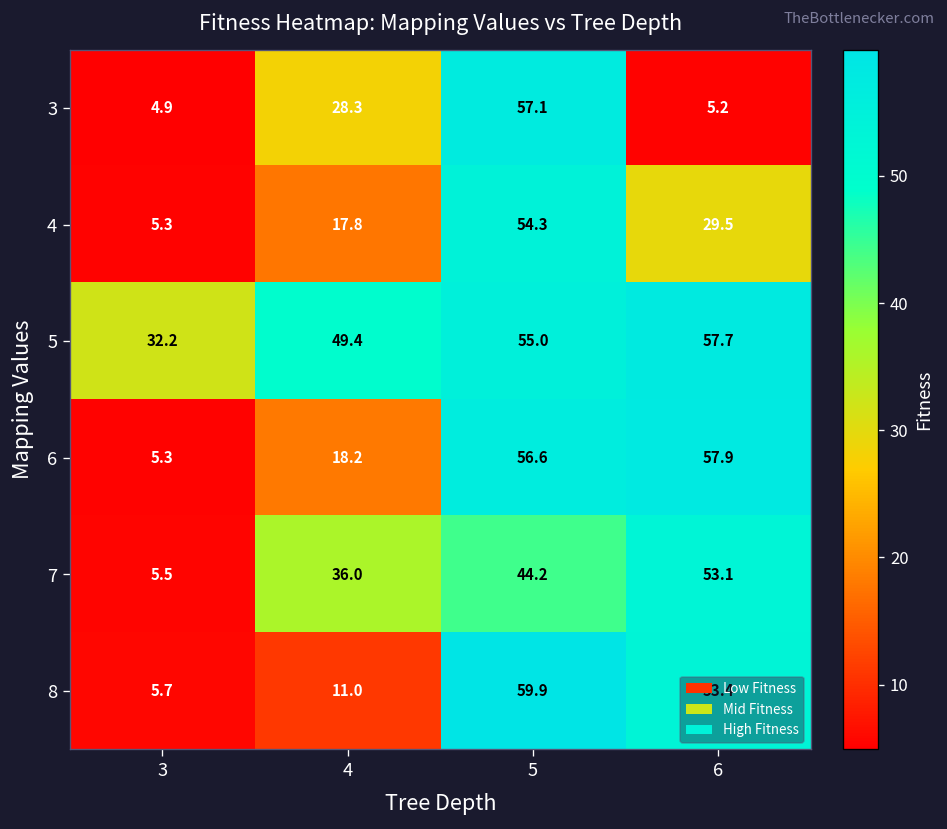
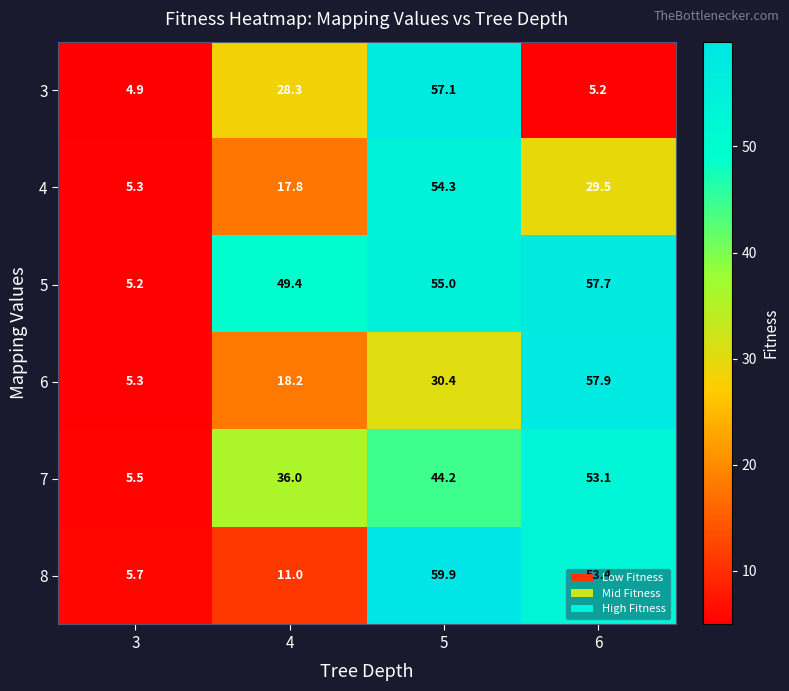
5, 3: 32.2 -> 5.2
6, 5: 56.6 -> 30.4
